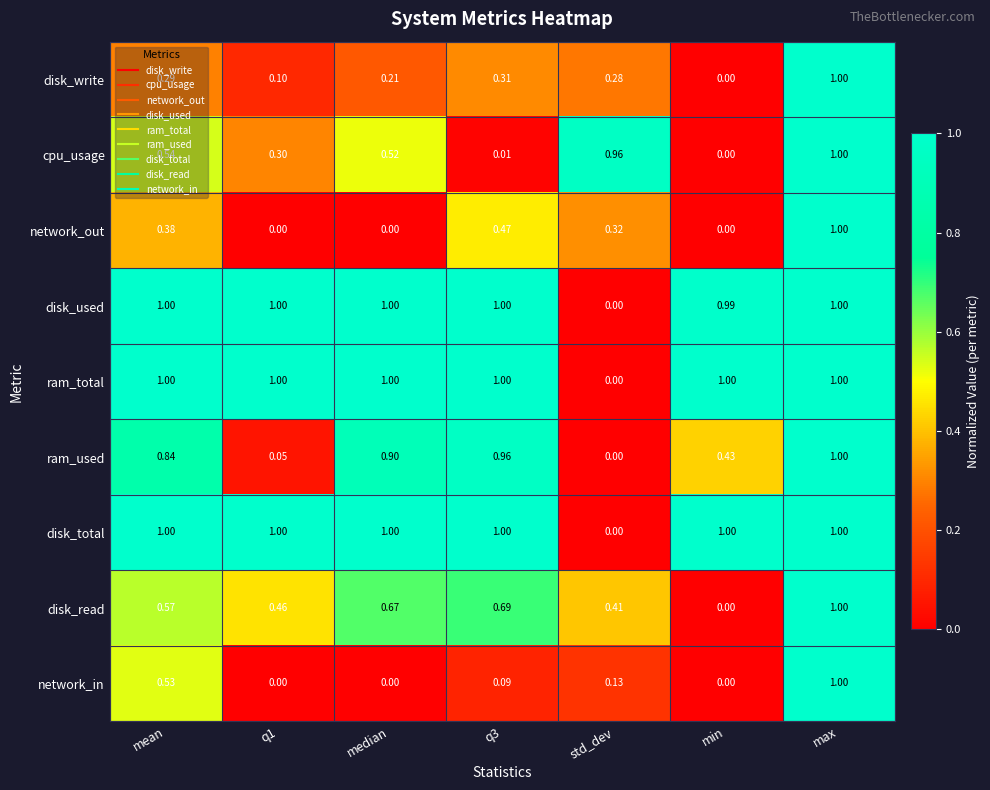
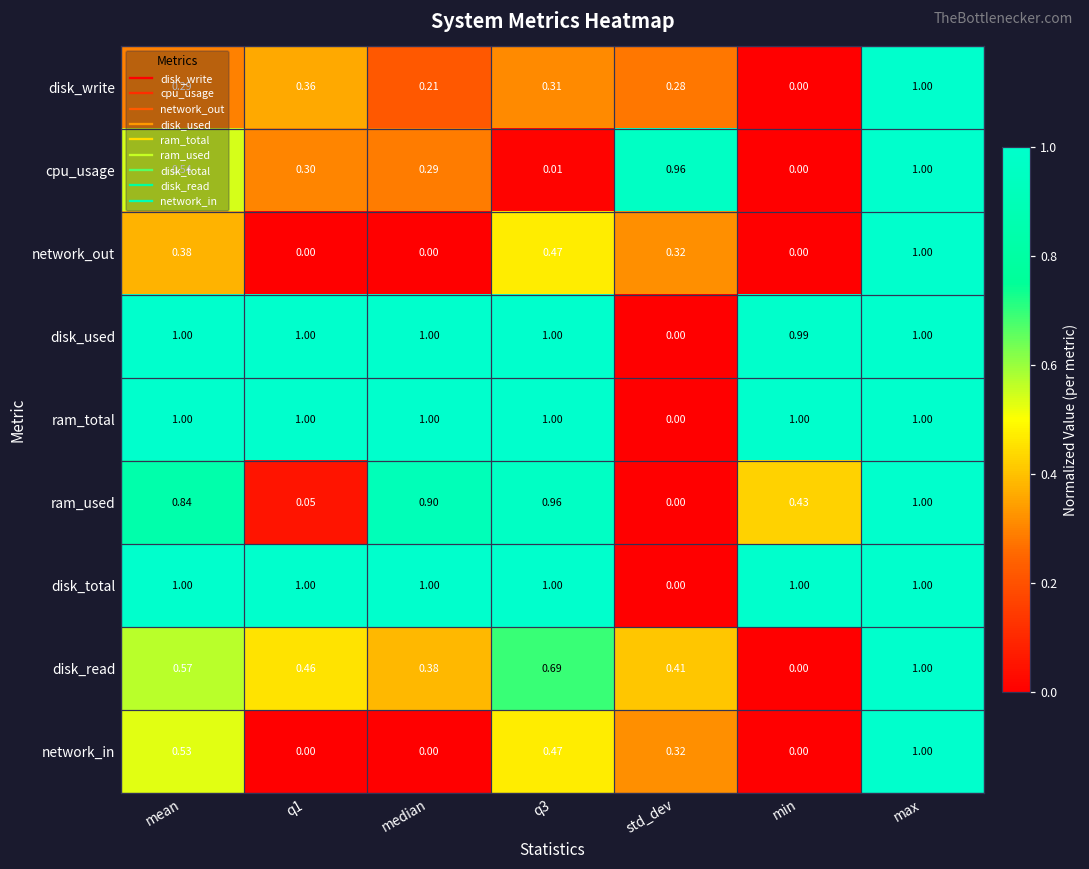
disk_write, q1: 0.10 -> 0.36
cpu_usage, median: 0.52 -> 0.29
disk_read, median: 0.67 -> 0.38
network_in, q3: 0.09 -> 0.47
network_in, std_dev: 0.13 -> 0.32
